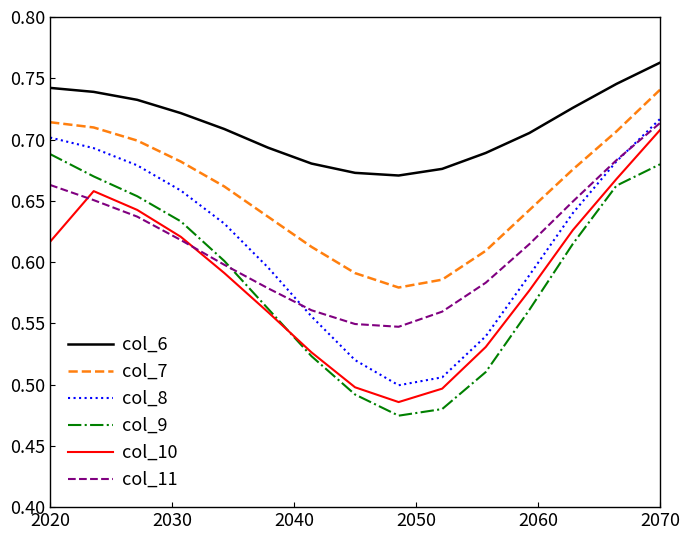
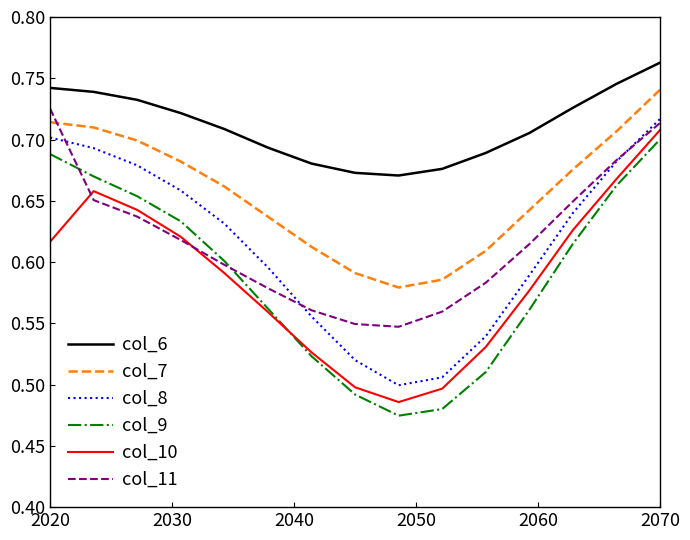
col_11, 2020: 0.663 -> 0.725
col_9, 2070: 0.680 -> 0.700
